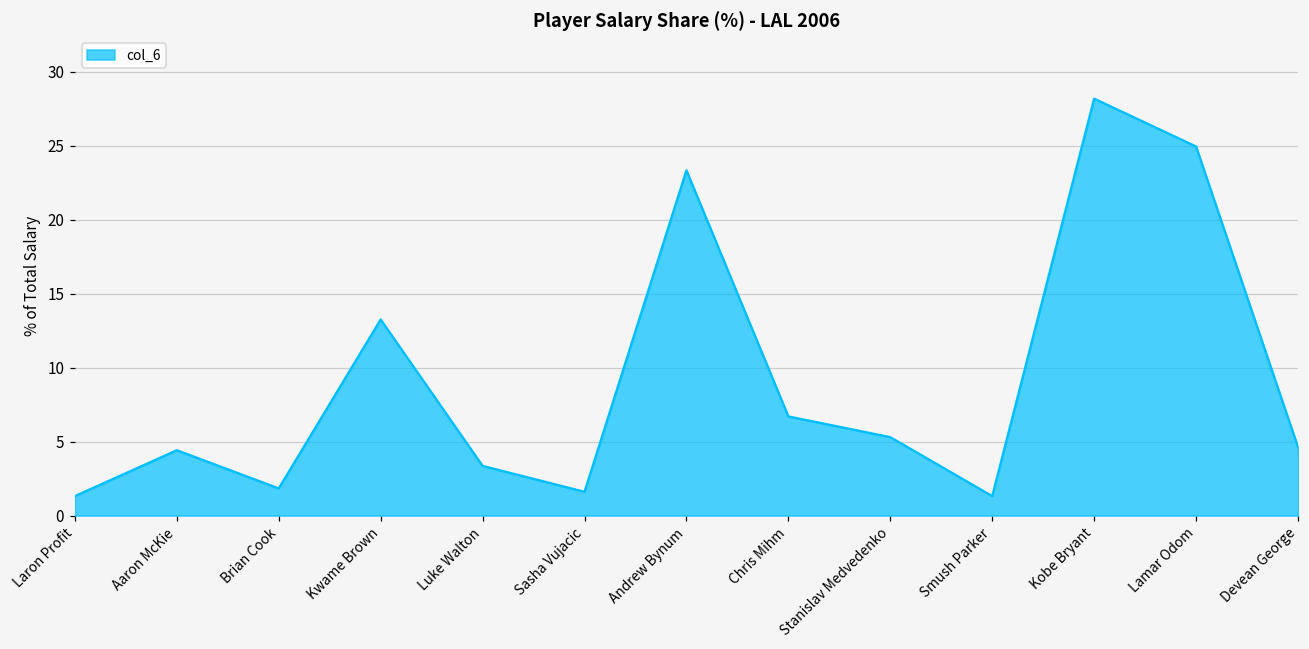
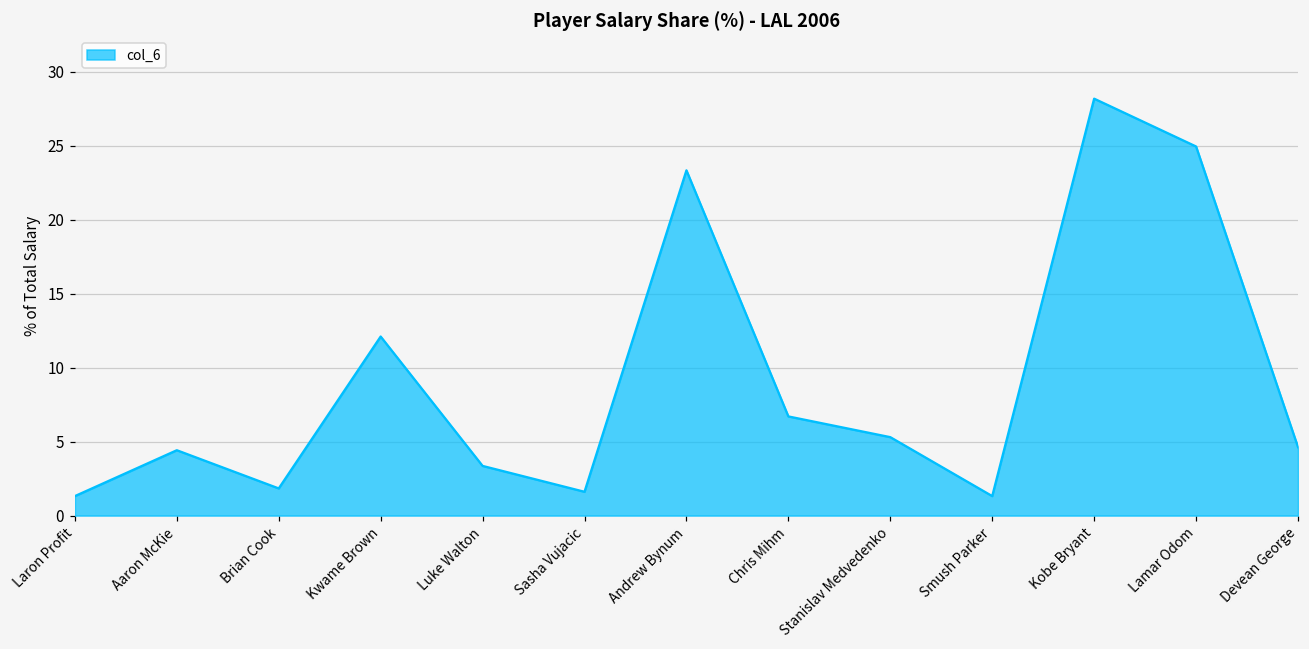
Kwame Brown: 13.3 -> 12.1
